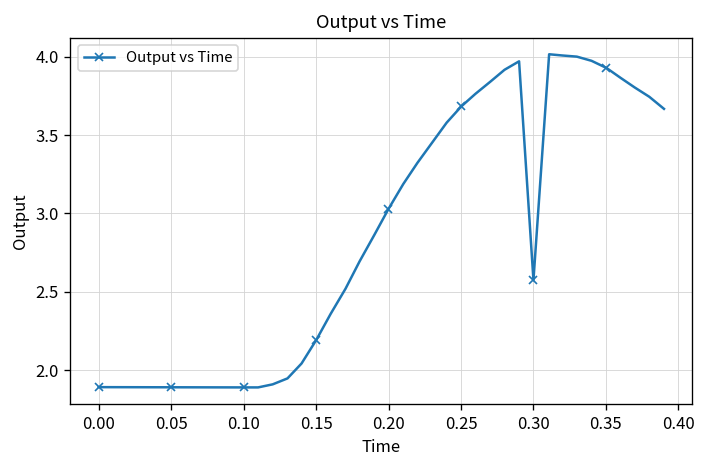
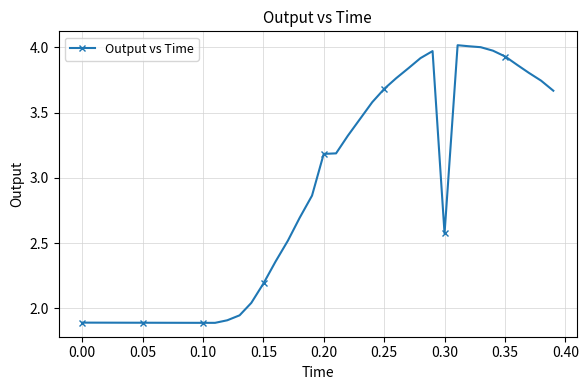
0.20: 3.03 -> 3.18
